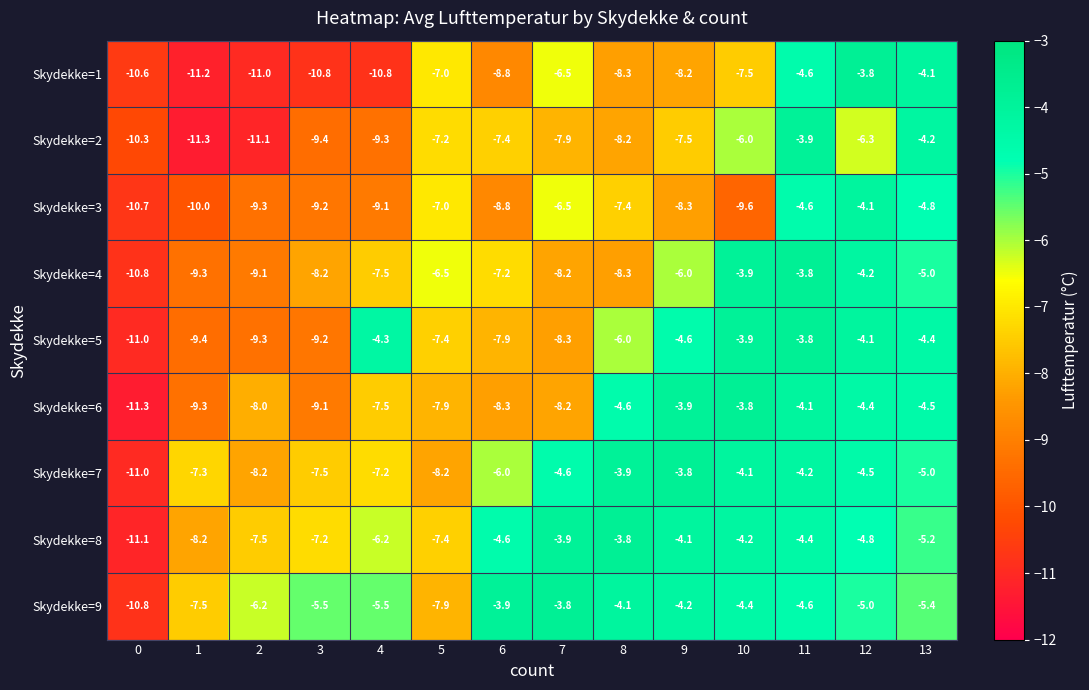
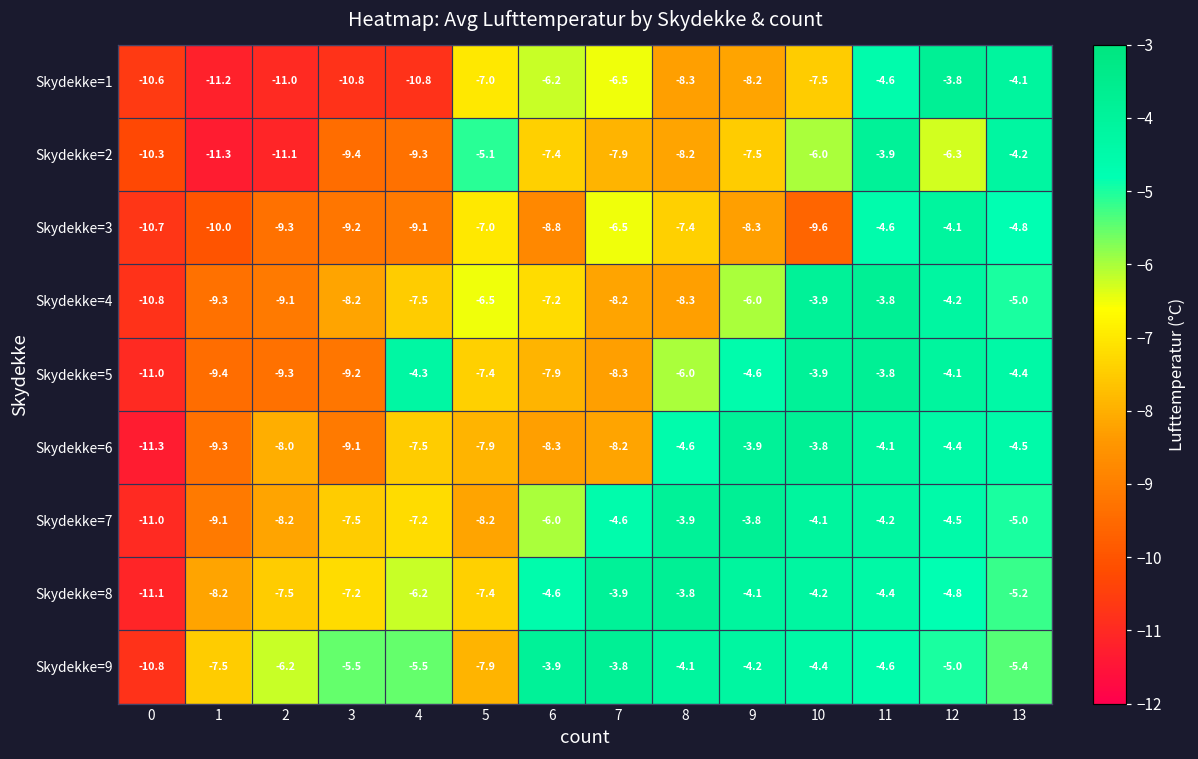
Skydekke=1, 6: -8.8 -> -6.2
Skydekke=2, 5: -7.2 -> -5.1
Skydekke=7, 1: -7.3 -> -9.1
